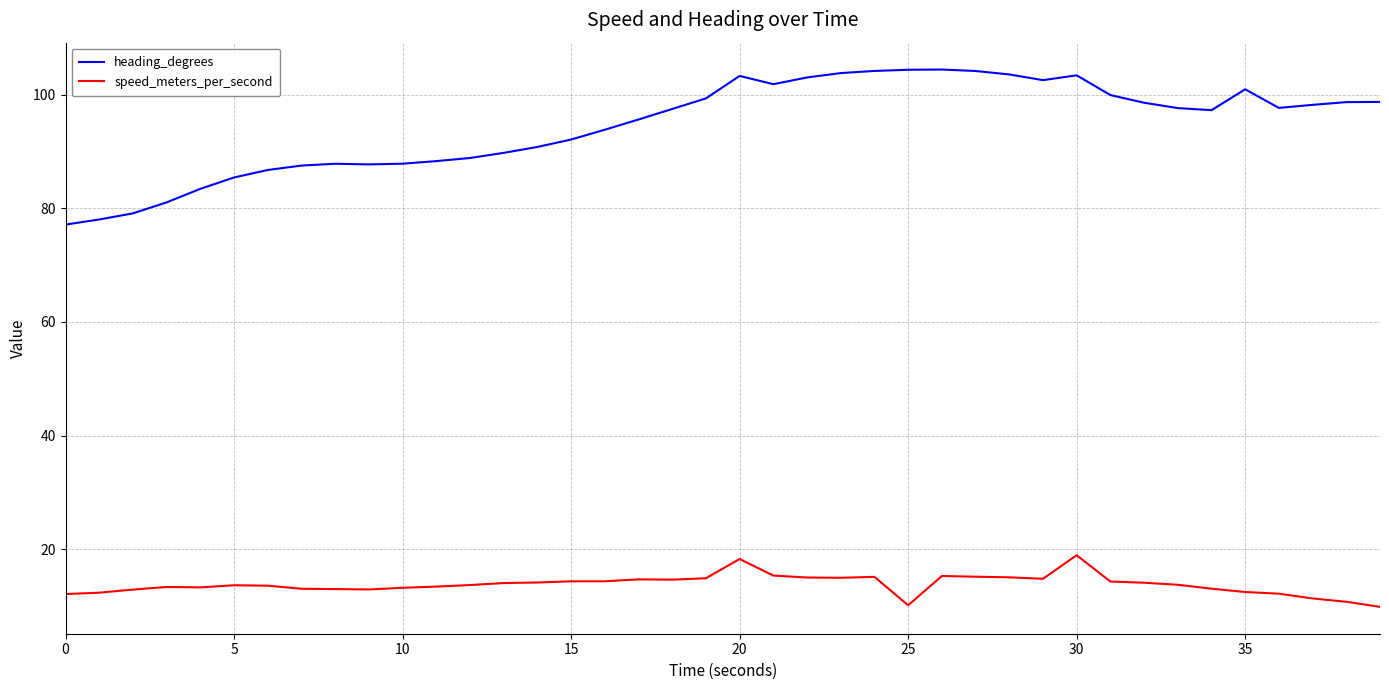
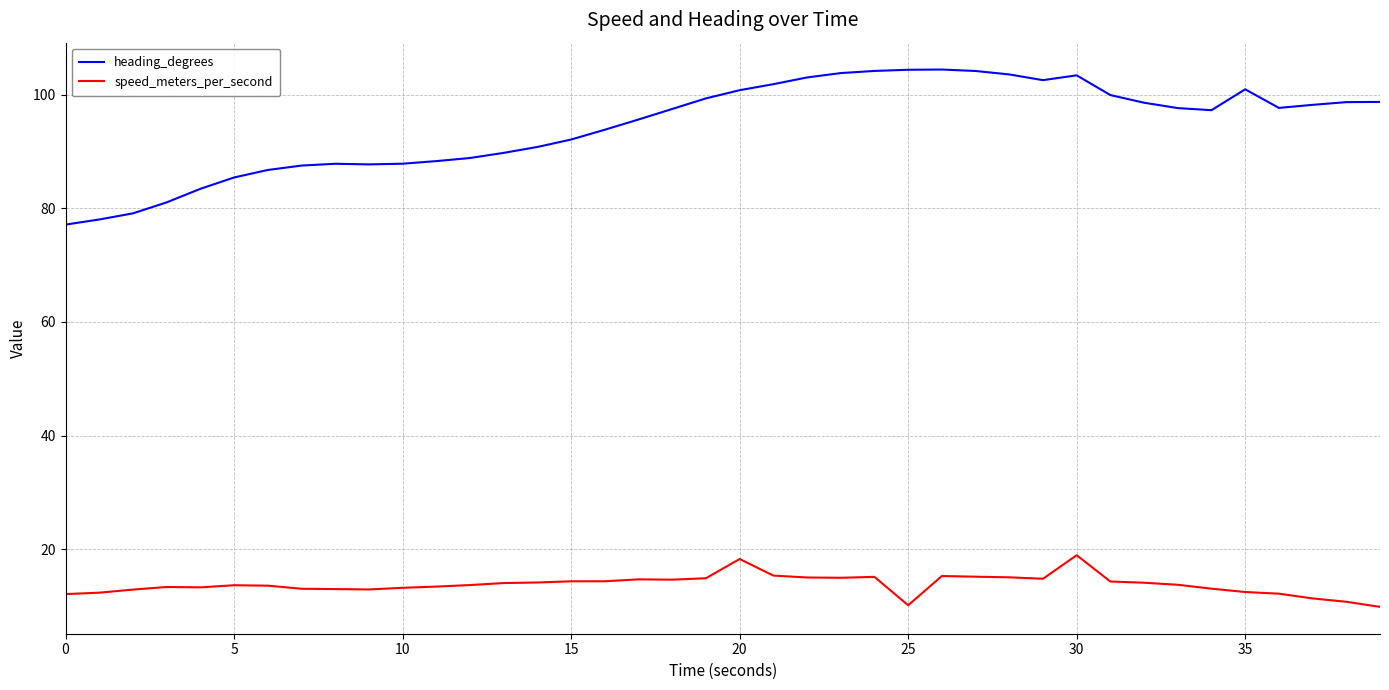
heading_degrees, 20: 103 -> 101
